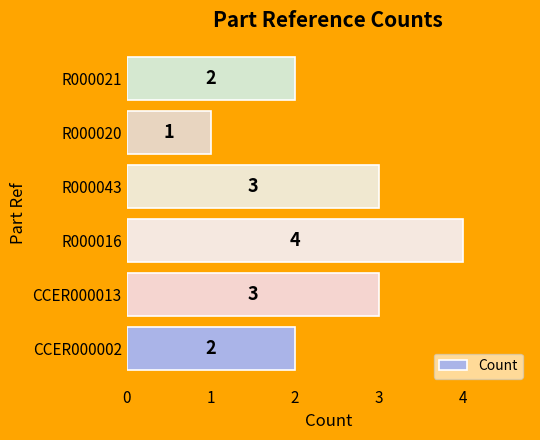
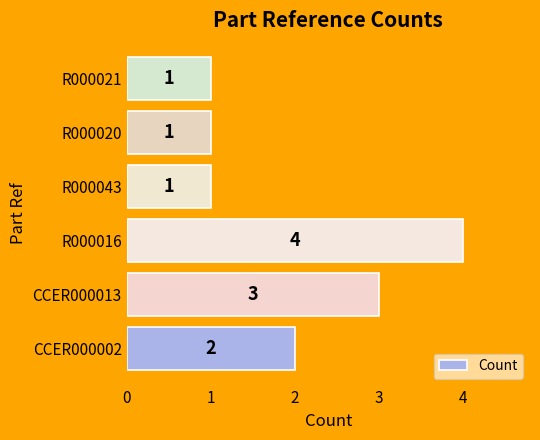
R000021: 2 -> 1
R000043: 3 -> 1
